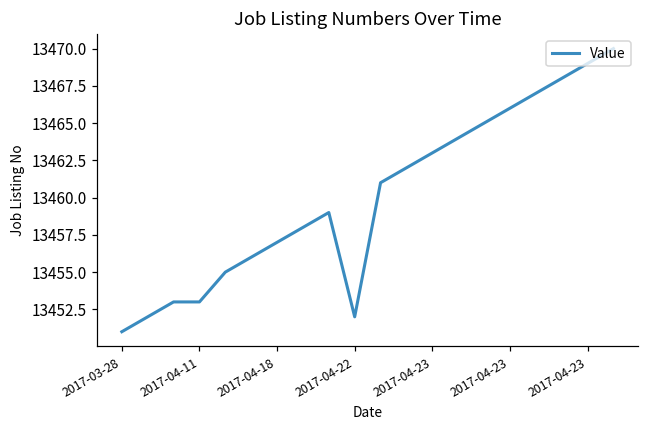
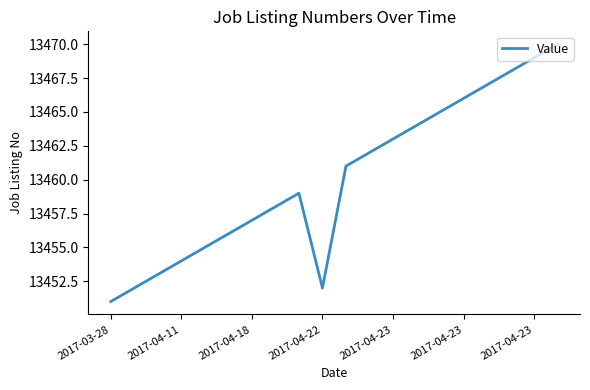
2017-04-11: 13453 -> 13454
